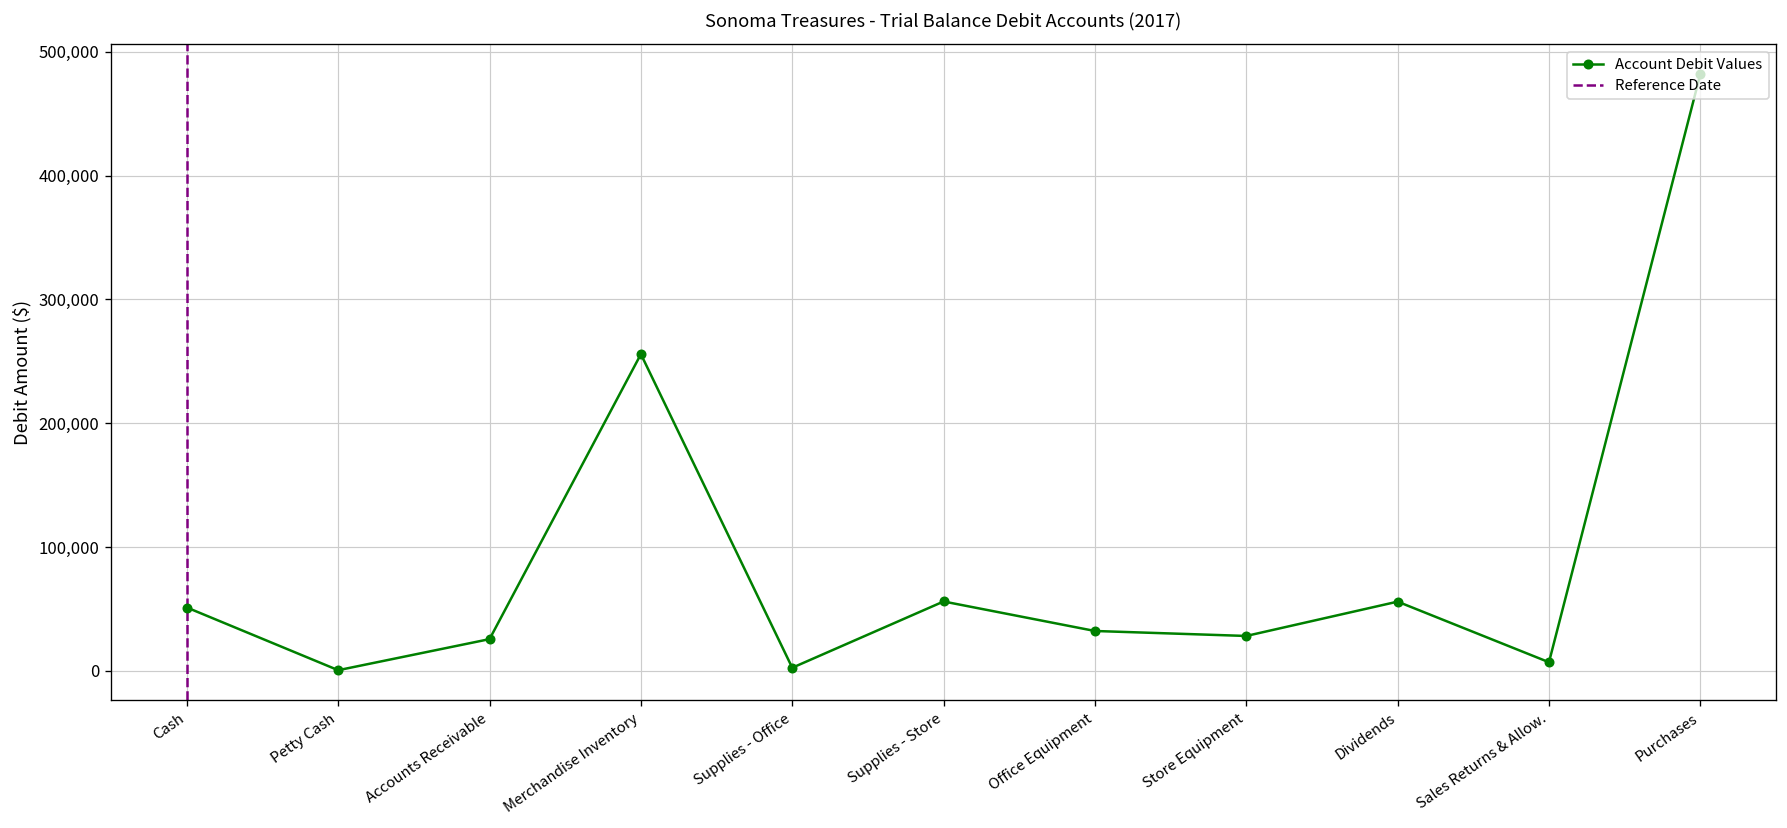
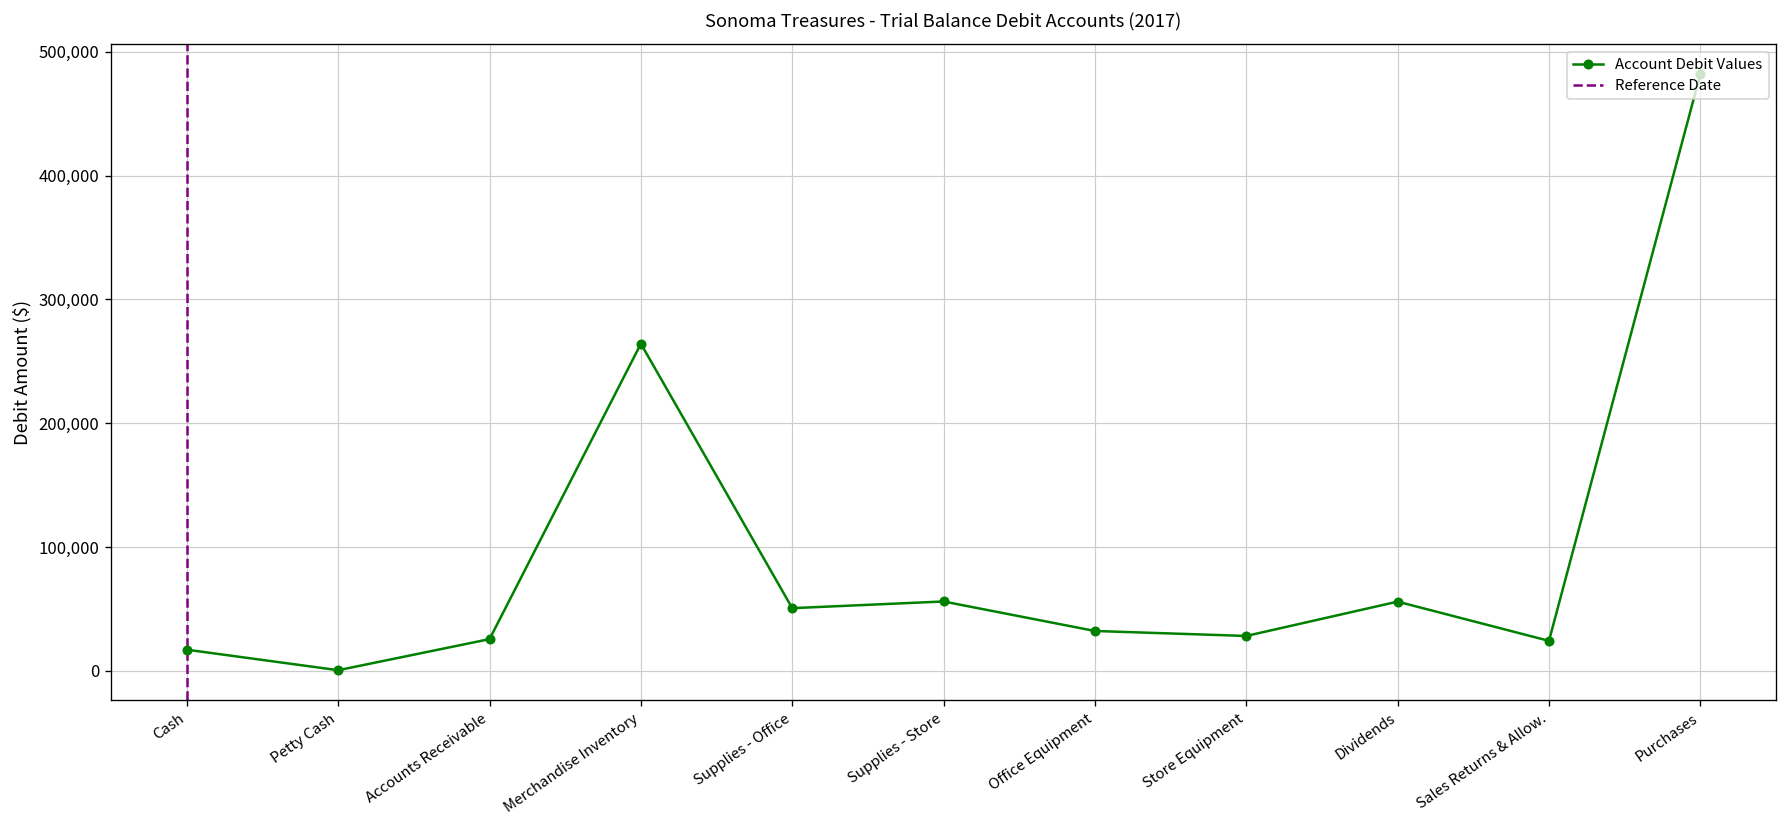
Cash: 51,000 -> 17,000
Merchandise Inventory: 256,000 -> 264,000
Supplies - Office: 2,000 -> 51,000
Sales Returns & Allow.: 7,000 -> 24,000
